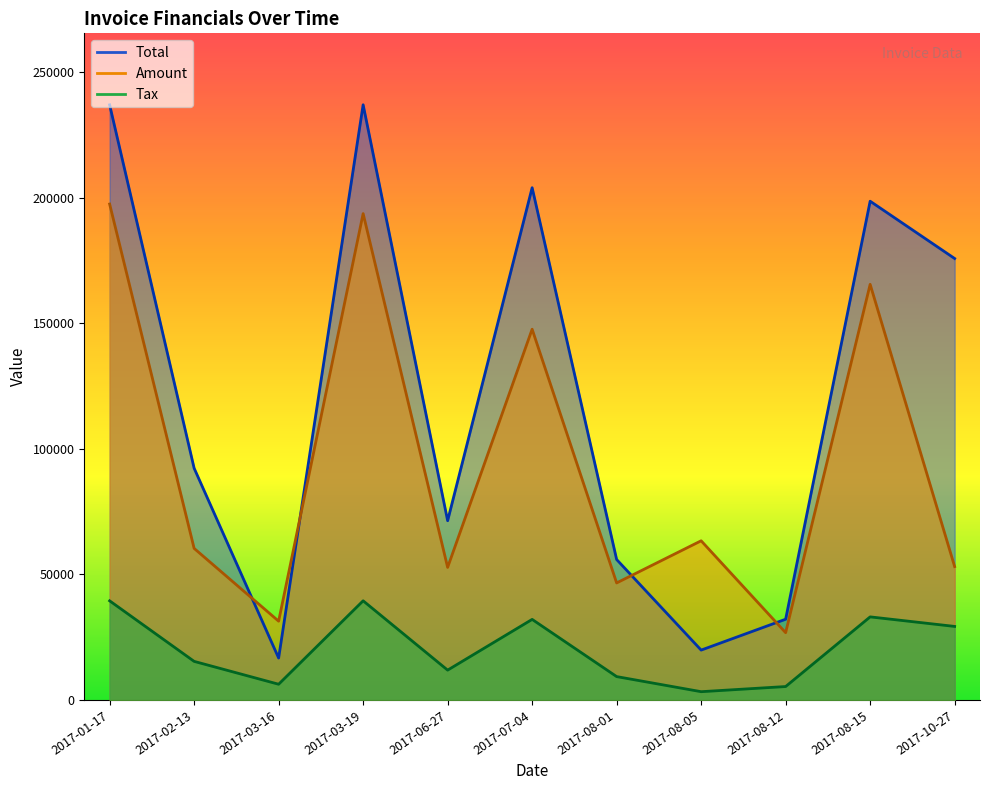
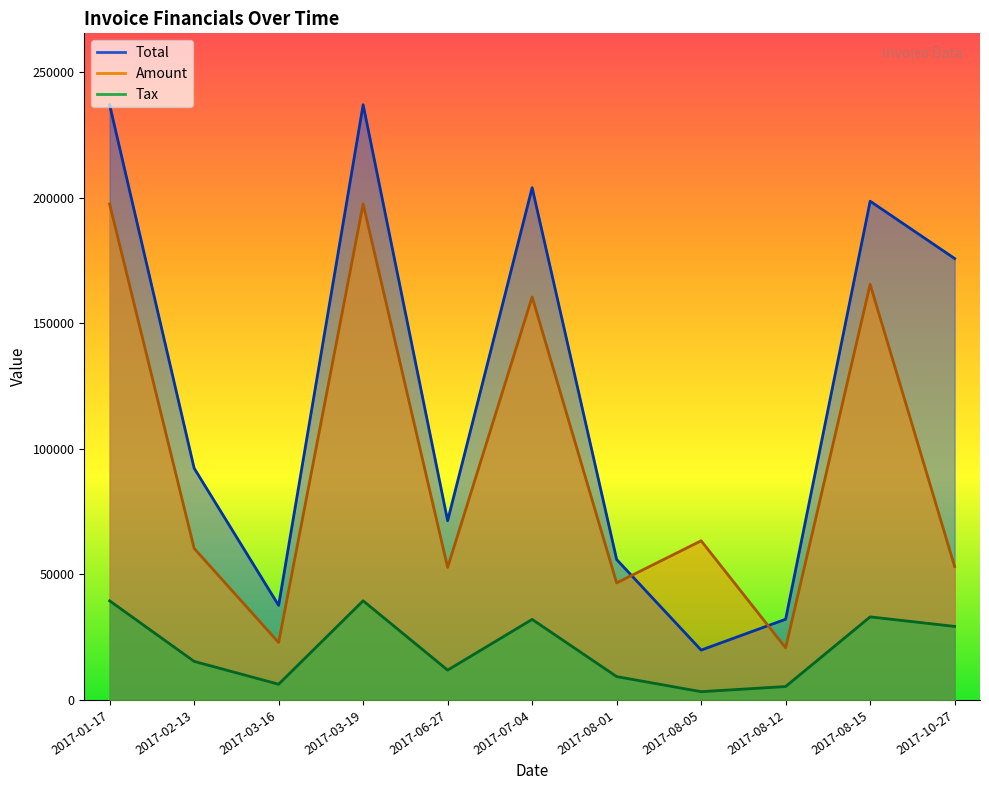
Total, 2017-03-16: 17000 -> 38000
Amount, 2017-03-16: 31000 -> 23000
Amount, 2017-03-19: 194000 -> 198000
Amount, 2017-07-04: 148000 -> 160000
Amount, 2017-08-12: 27000 -> 21000
